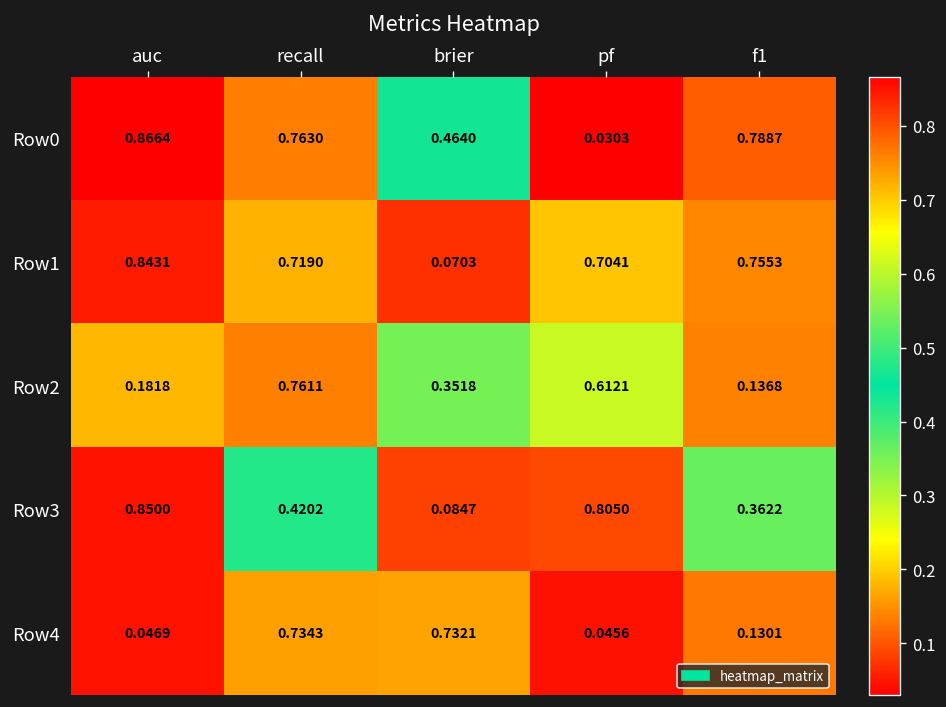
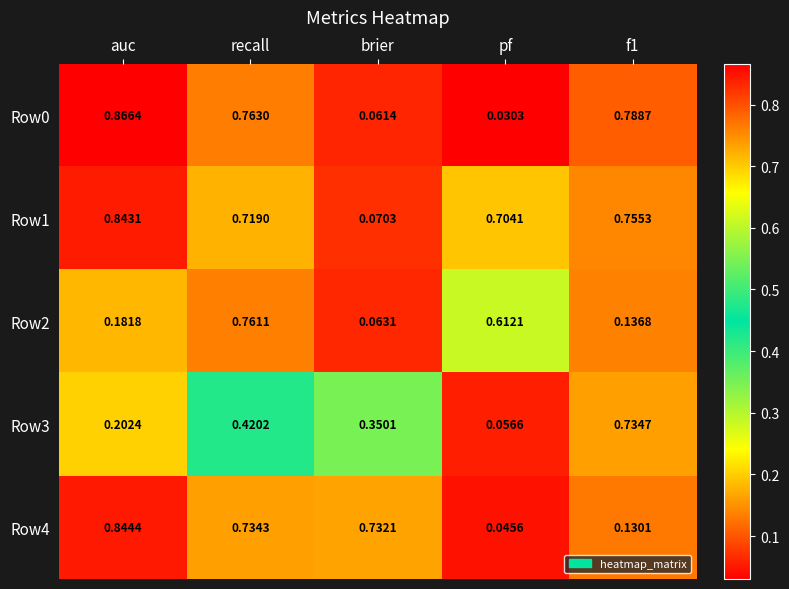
Row0, brier: 0.4640 -> 0.0614
Row2, brier: 0.3518 -> 0.0631
Row3, auc: 0.8500 -> 0.2024
Row3, brier: 0.0847 -> 0.3501
Row3, pf: 0.8050 -> 0.0566
Row3, f1: 0.3622 -> 0.7347
Row4, auc: 0.0469 -> 0.8444
